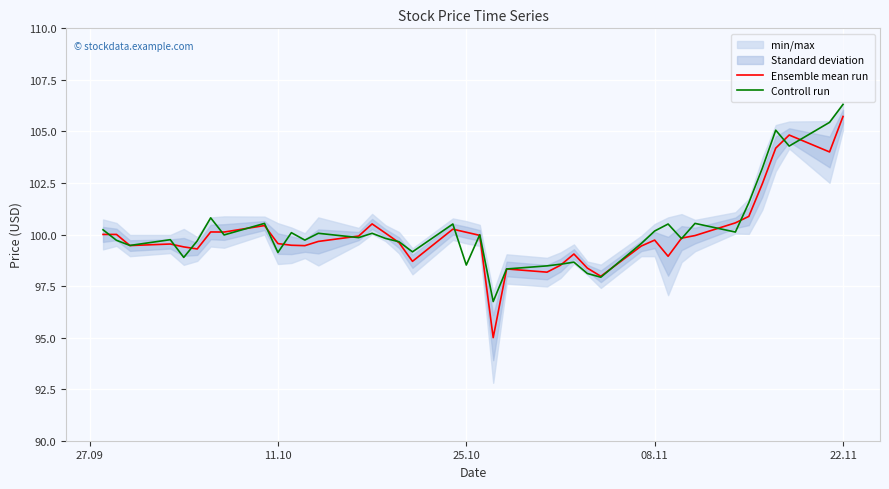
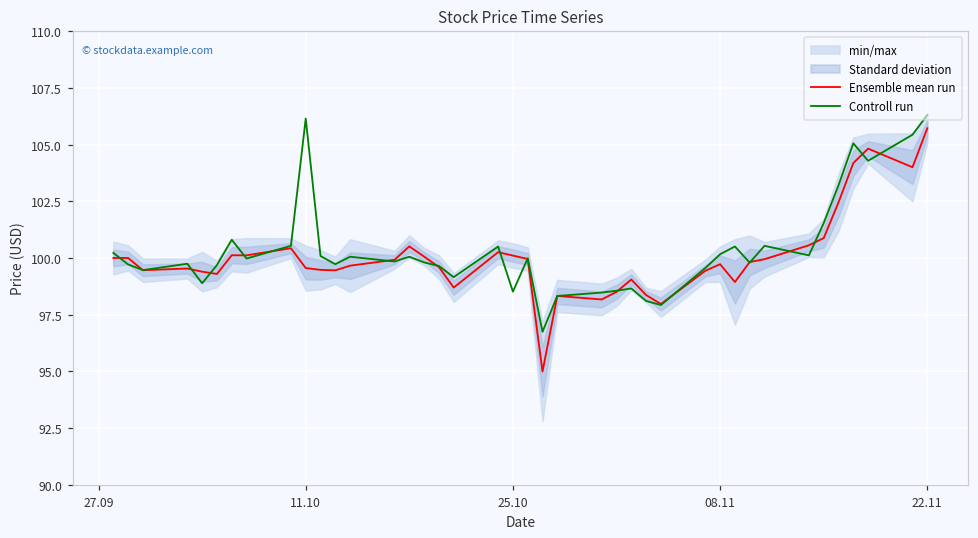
Controll run, 11.10: 99.1 -> 106.2
